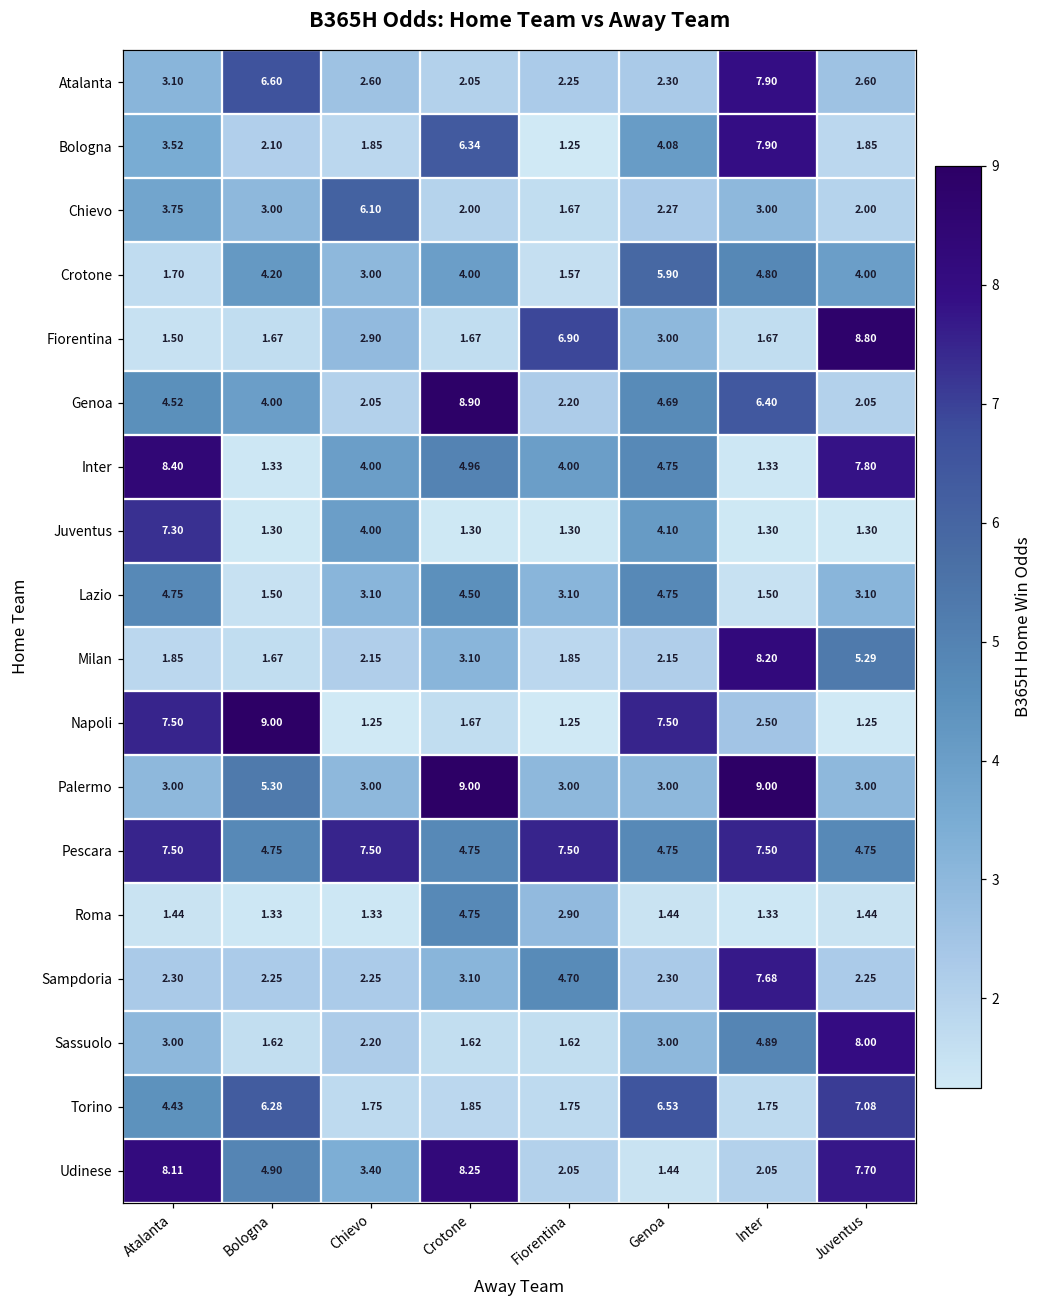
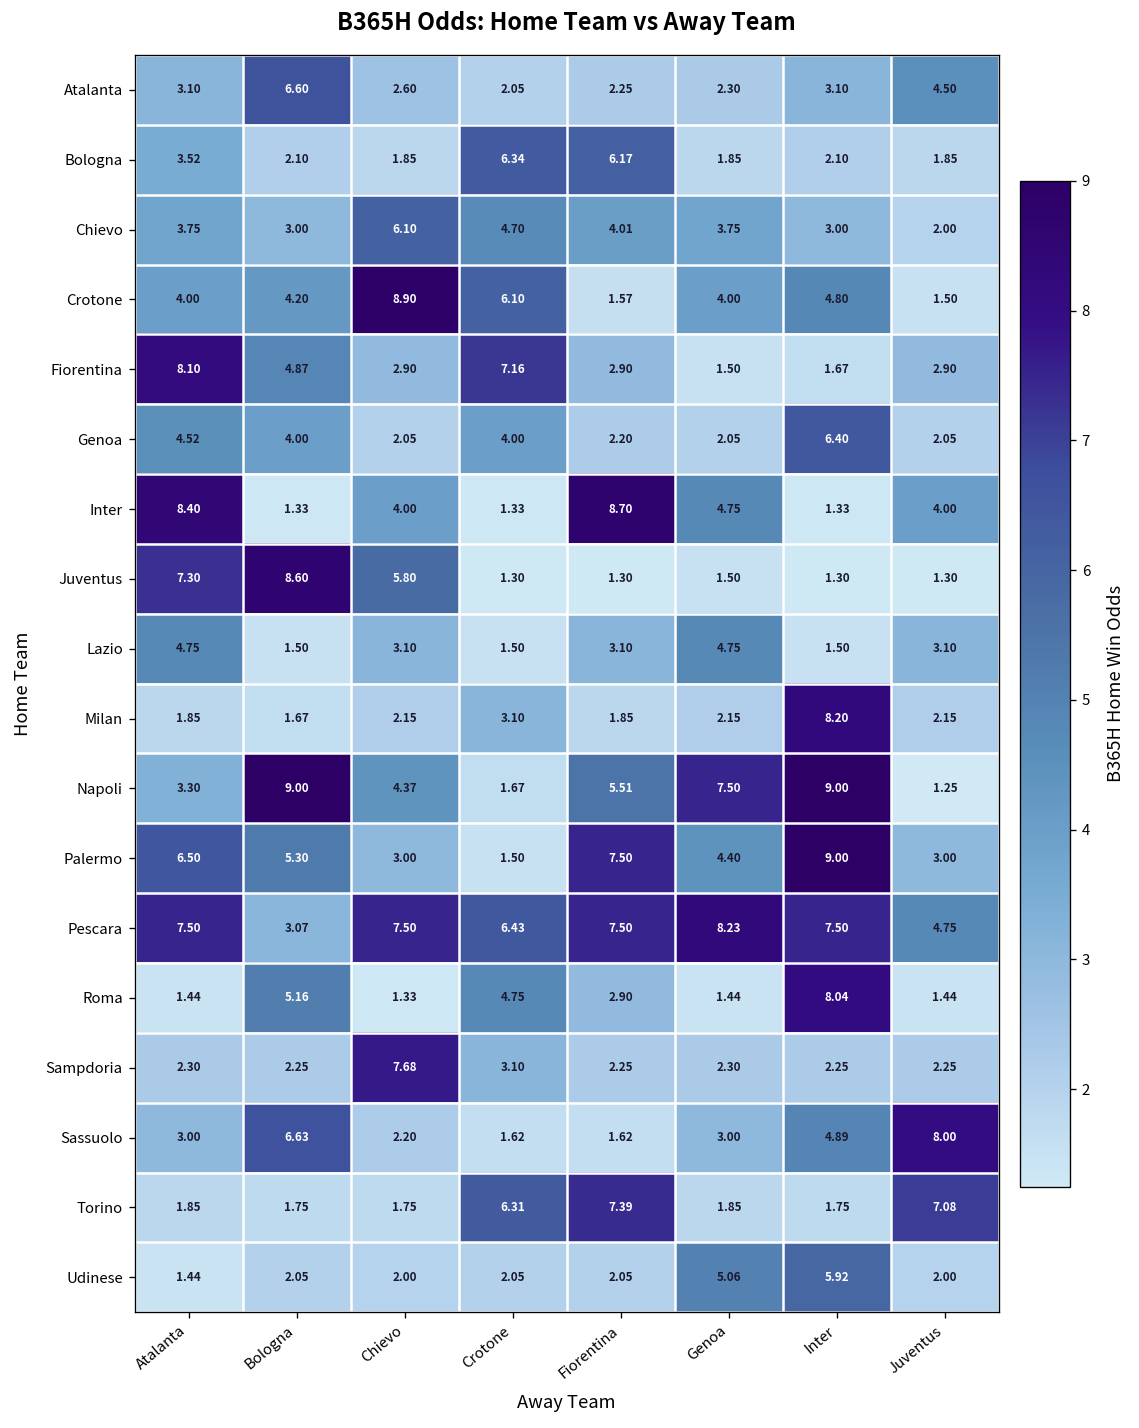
Atalanta, Inter: 7.90 -> 3.10
Atalanta, Juventus: 2.60 -> 4.50
Bologna, Fiorentina: 1.25 -> 6.17
Bologna, Genoa: 4.08 -> 1.85
Bologna, Inter: 7.90 -> 2.10
Chievo, Crotone: 2.00 -> 4.70
Chievo, Fiorentina: 1.67 -> 4.01
Chievo, Genoa: 2.27 -> 3.75
Crotone, Atalanta: 1.70 -> 4.00
Crotone, Chievo: 3.00 -> 8.90
Crotone, Crotone: 4.00 -> 6.10
Crotone, Genoa: 5.90 -> 4.00
Crotone, Juventus: 4.00 -> 1.50
Fiorentina, Atalanta: 1.50 -> 8.10
Fiorentina, Bologna: 1.67 -> 4.87
Fiorentina, Crotone: 1.67 -> 7.16
Fiorentina, Fiorentina: 6.90 -> 2.90
Fiorentina, Genoa: 3.00 -> 1.50
Fiorentina, Juventus: 8.80 -> 2.90
Genoa, Crotone: 8.90 -> 4.00
Genoa, Genoa: 4.69 -> 2.05
Inter, Crotone: 4.96 -> 1.33
Inter, Fiorentina: 4.00 -> 8.70
Inter, Juventus: 7.80 -> 4.00
Juventus, Bologna: 1.30 -> 8.60
Juventus, Chievo: 4.00 -> 5.80
Juventus, Genoa: 4.10 -> 1.50
Lazio, Crotone: 4.50 -> 1.50
Milan, Juventus: 5.29 -> 2.15
Napoli, Atalanta: 7.50 -> 3.30
Napoli, Chievo: 1.25 -> 4.37
Napoli, Fiorentina: 1.25 -> 5.51
Napoli, Inter: 2.50 -> 9.00
Palermo, Atalanta: 3.00 -> 6.50
Palermo, Crotone: 9.00 -> 1.50
Palermo, Fiorentina: 3.00 -> 7.50
Palermo, Genoa: 3.00 -> 4.40
Pescara, Bologna: 4.75 -> 3.07
Pescara, Crotone: 4.75 -> 6.43
Pescara, Genoa: 4.75 -> 8.23
Roma, Bologna: 1.33 -> 5.16
Roma, Inter: 1.33 -> 8.04
Sampdoria, Chievo: 2.25 -> 7.68
Sampdoria, Fiorentina: 4.70 -> 2.25
Sampdoria, Inter: 7.68 -> 2.25
Sassuolo, Bologna: 1.62 -> 6.63
Torino, Atalanta: 4.43 -> 1.85
Torino, Bologna: 6.28 -> 1.75
Torino, Crotone: 1.85 -> 6.31
Torino, Fiorentina: 1.75 -> 7.39
Torino, Genoa: 6.53 -> 1.85
Udinese, Atalanta: 8.11 -> 1.44
Udinese, Bologna: 4.90 -> 2.05
Udinese, Chievo: 3.40 -> 2.00
Udinese, Crotone: 8.25 -> 2.05
Udinese, Genoa: 1.44 -> 5.06
Udinese, Inter: 2.05 -> 5.92
Udinese, Juventus: 7.70 -> 2.00
